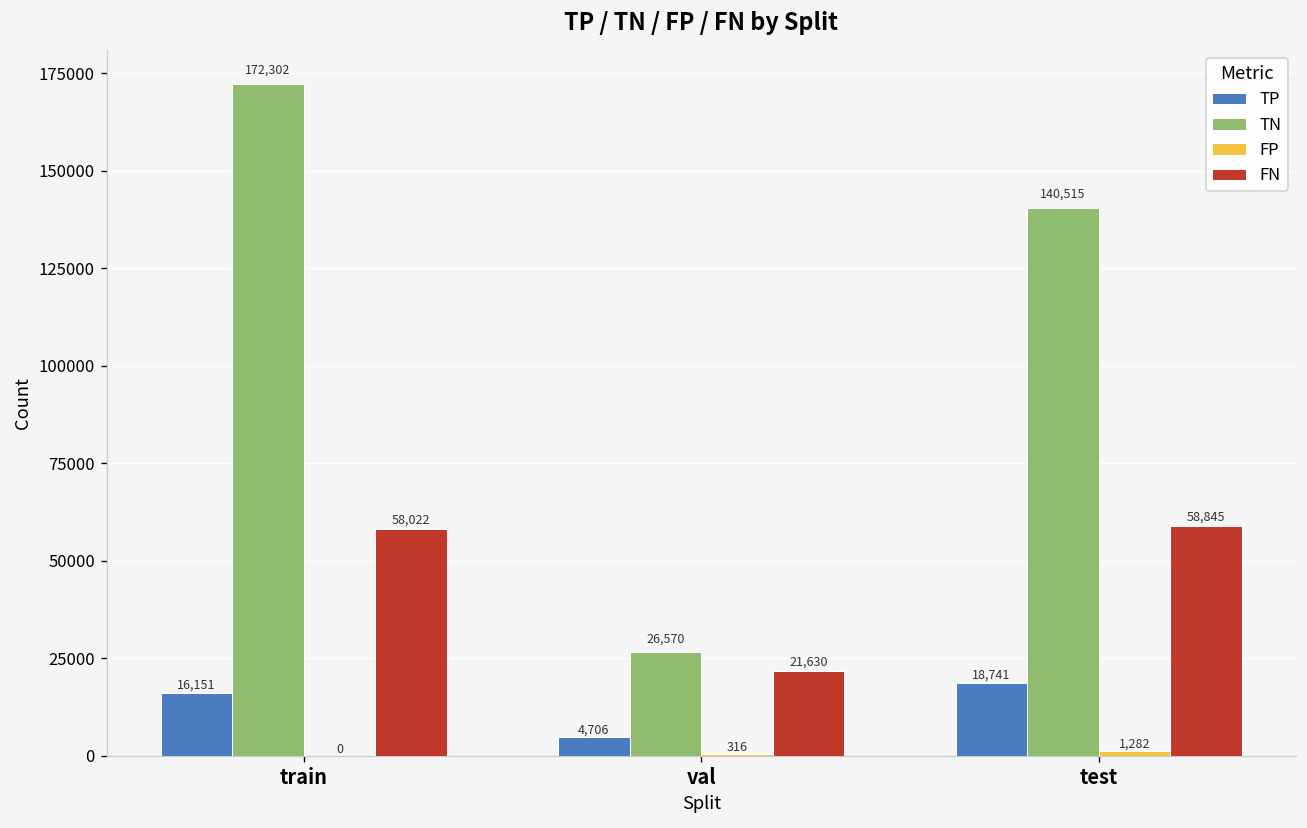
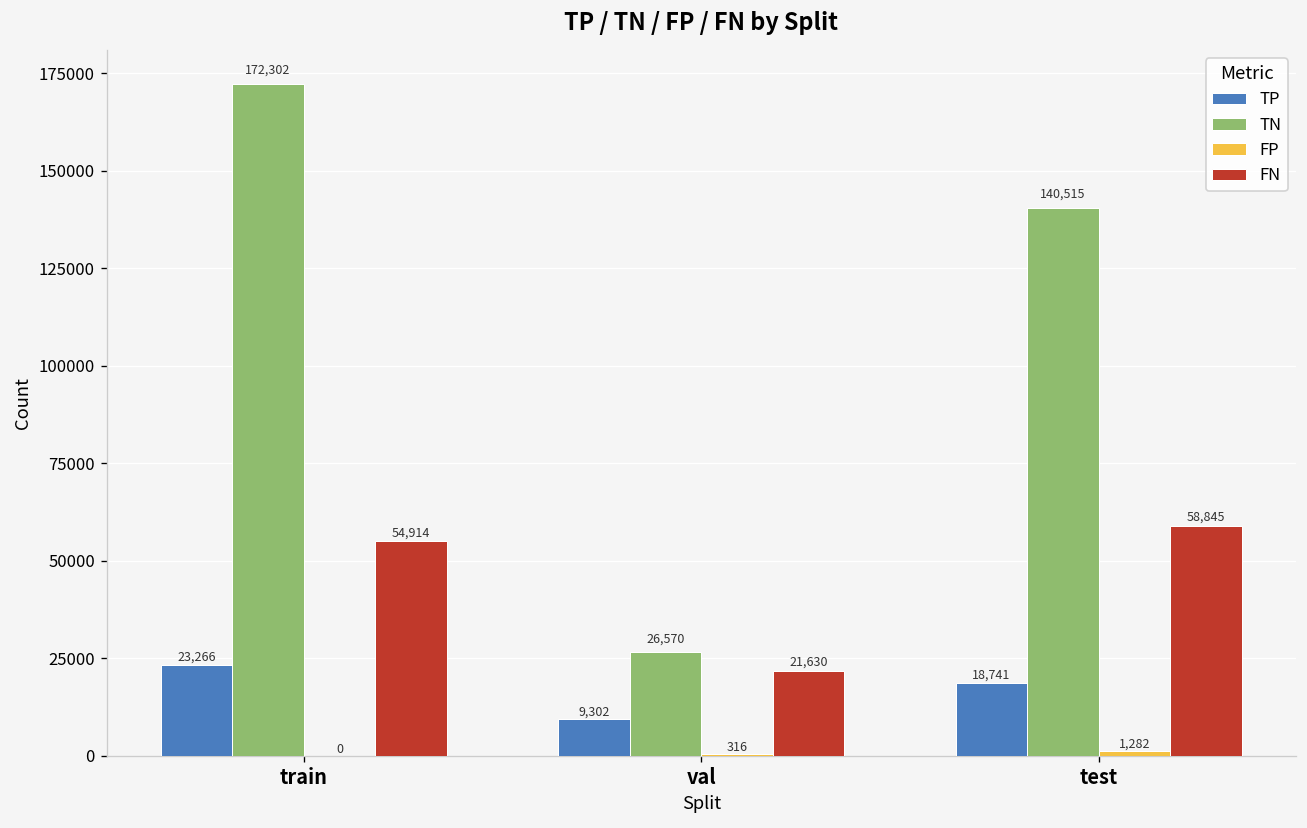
TP, train: 16,151 -> 23,266
FN, train: 58,022 -> 54,914
TP, val: 4,706 -> 9,302
